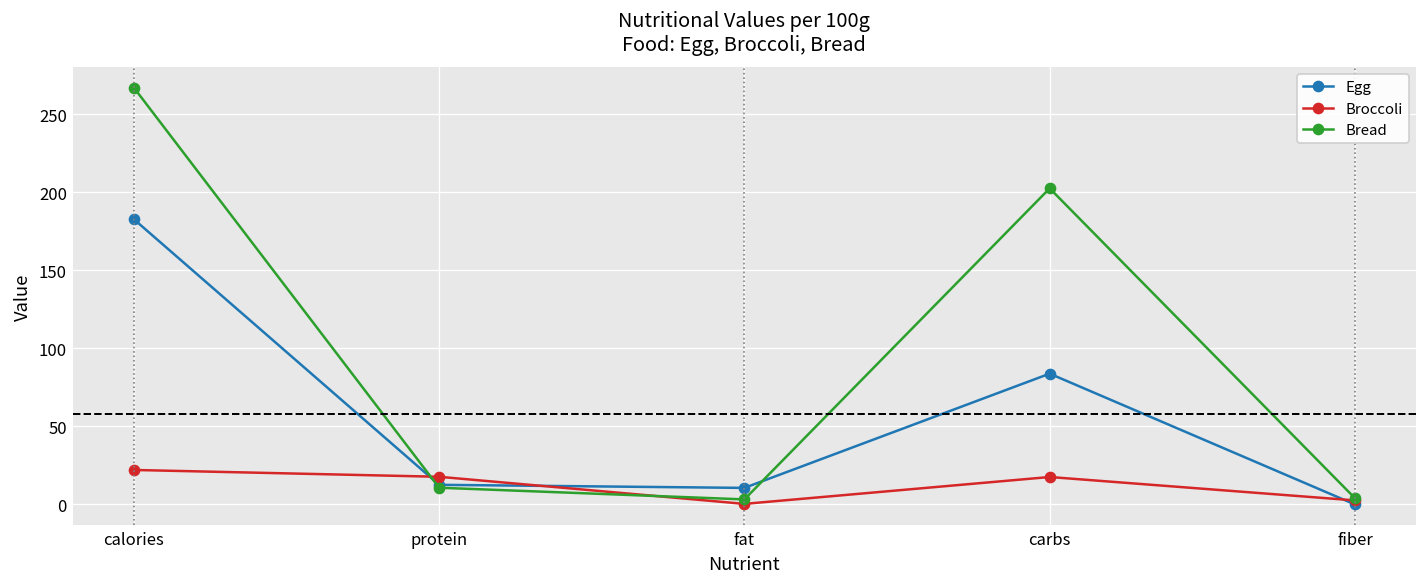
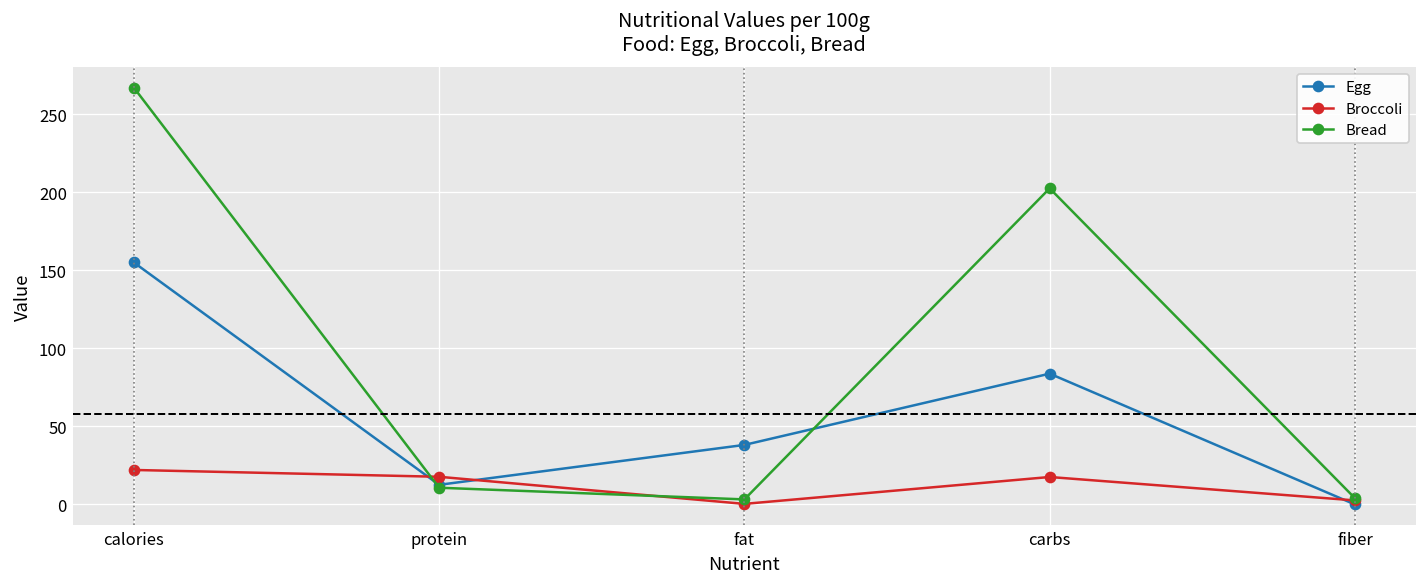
Egg, calories: 183 -> 155
Egg, fat: 11 -> 38
